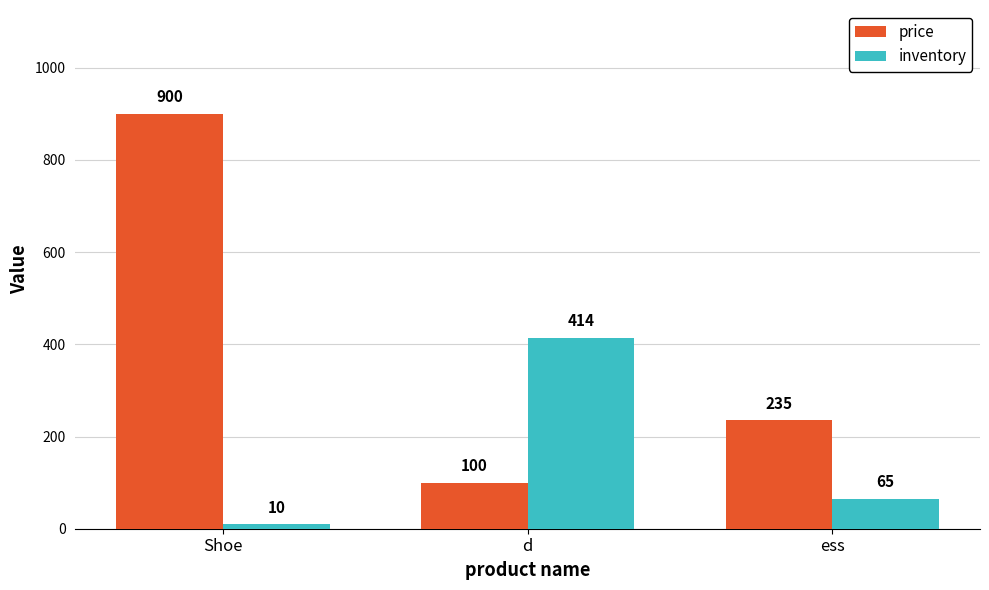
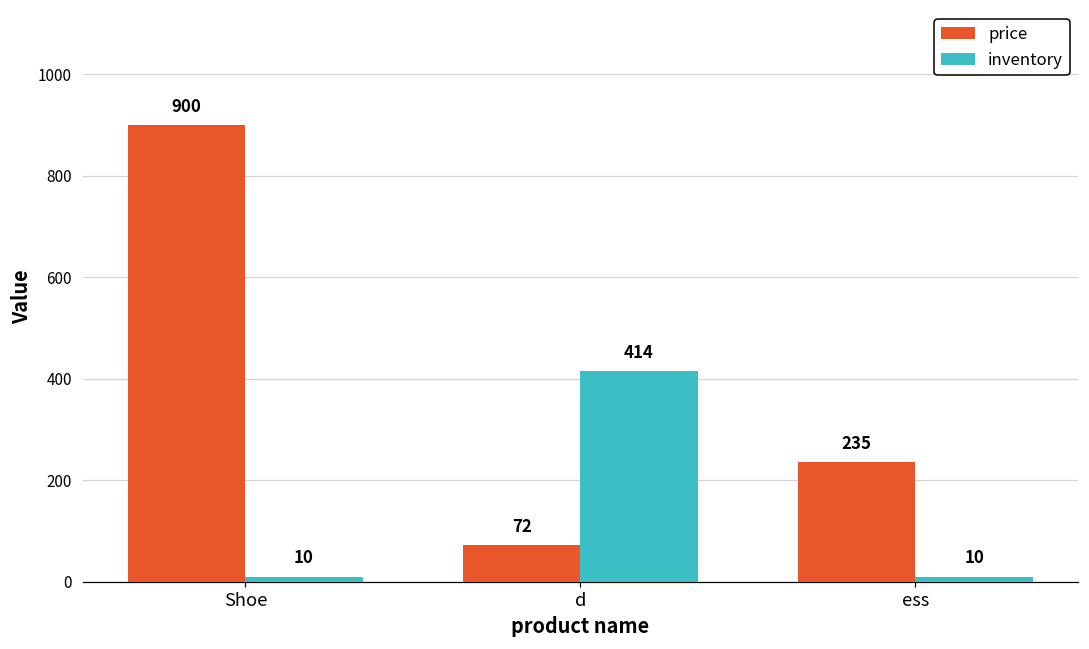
price, d: 100 -> 72
inventory, ess: 65 -> 10
